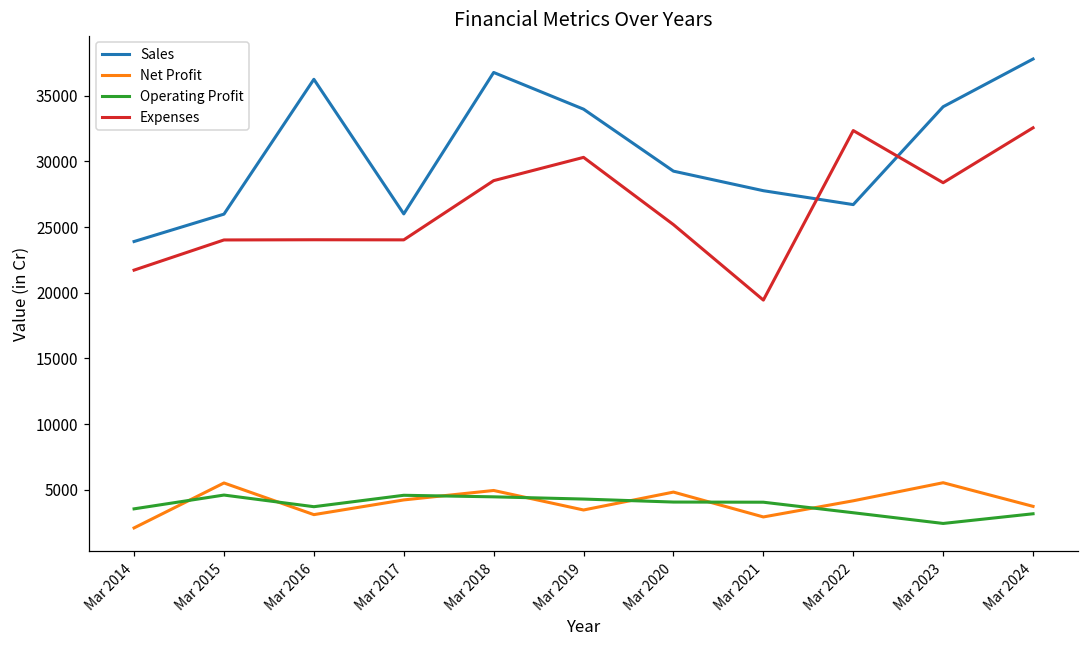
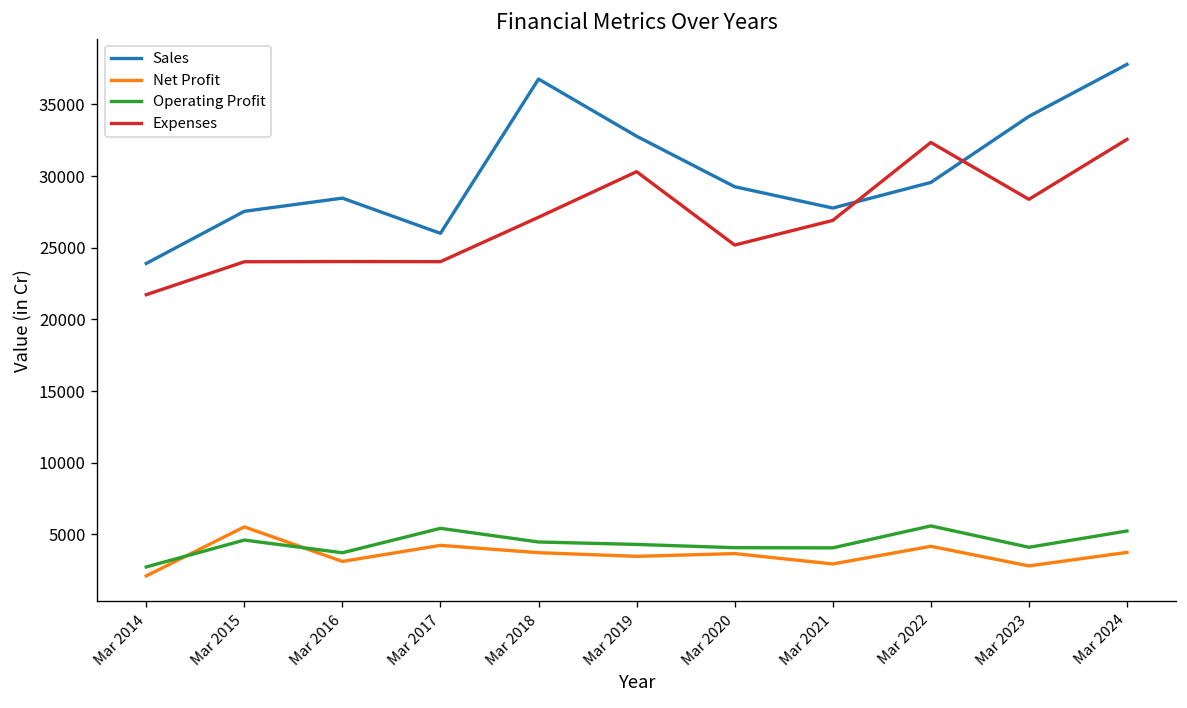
Operating Profit, Mar 2014: 3600 -> 2700
Sales, Mar 2015: 26000 -> 27500
Sales, Mar 2016: 36200 -> 28500
Operating Profit, Mar 2017: 4600 -> 5400
Net Profit, Mar 2018: 5000 -> 3700
Expenses, Mar 2018: 28500 -> 27100
Sales, Mar 2019: 34000 -> 32800
Net Profit, Mar 2020: 4800 -> 3700
Expenses, Mar 2021: 19400 -> 26900
Sales, Mar 2022: 26700 -> 29600
Operating Profit, Mar 2022: 3300 -> 5600
Net Profit, Mar 2023: 5500 -> 2800
Operating Profit, Mar 2023: 2400 -> 4100
Operating Profit, Mar 2024: 3200 -> 5200
